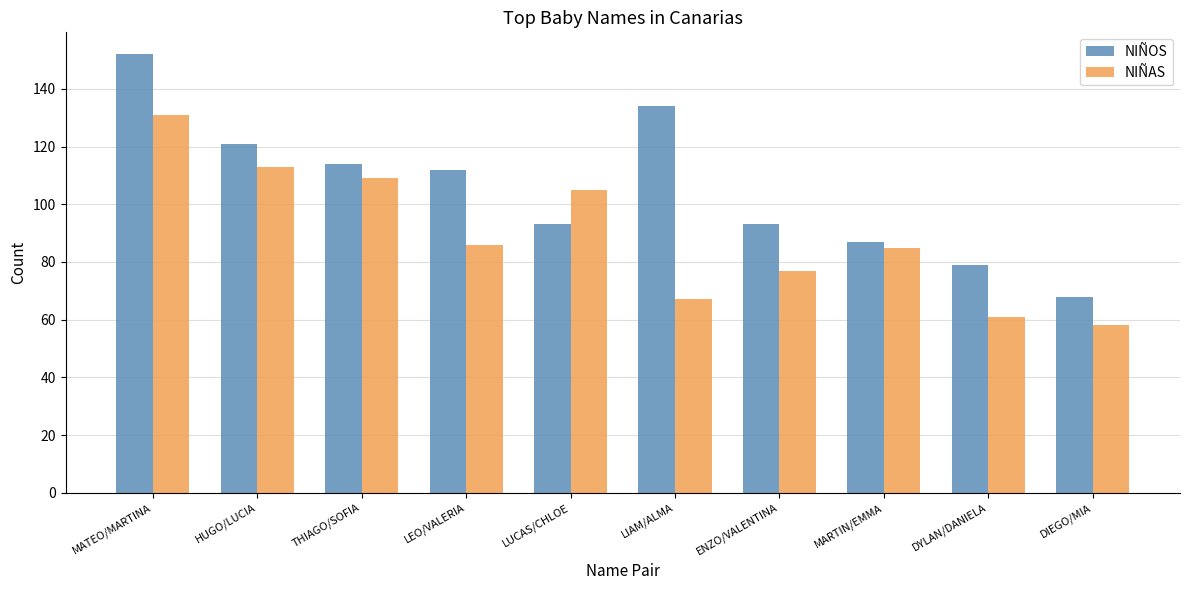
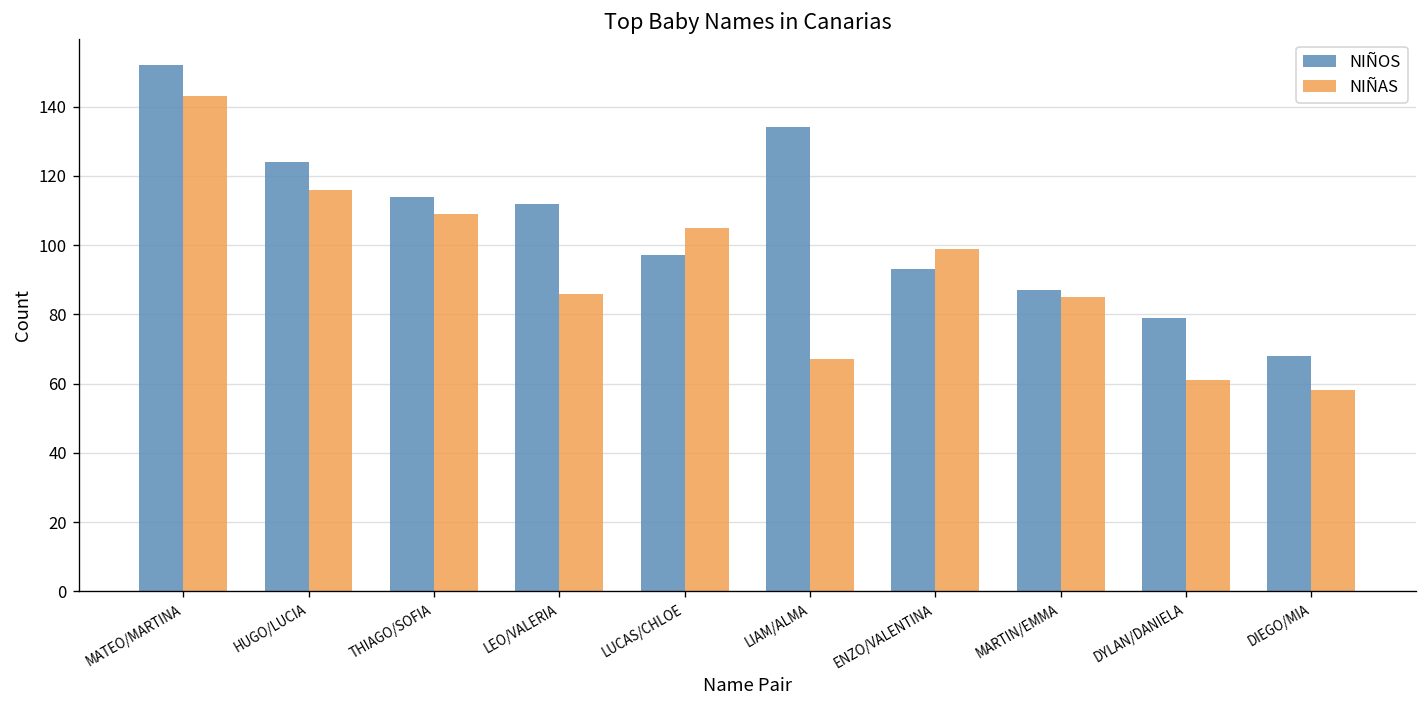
NIÑAS, MATEO/MARTINA: 131 -> 143
NIÑOS, HUGO/LUCIA: 121 -> 124
NIÑAS, HUGO/LUCIA: 113 -> 116
NIÑOS, LUCAS/CHLOE: 93 -> 97
NIÑAS, ENZO/VALENTINA: 77 -> 99
